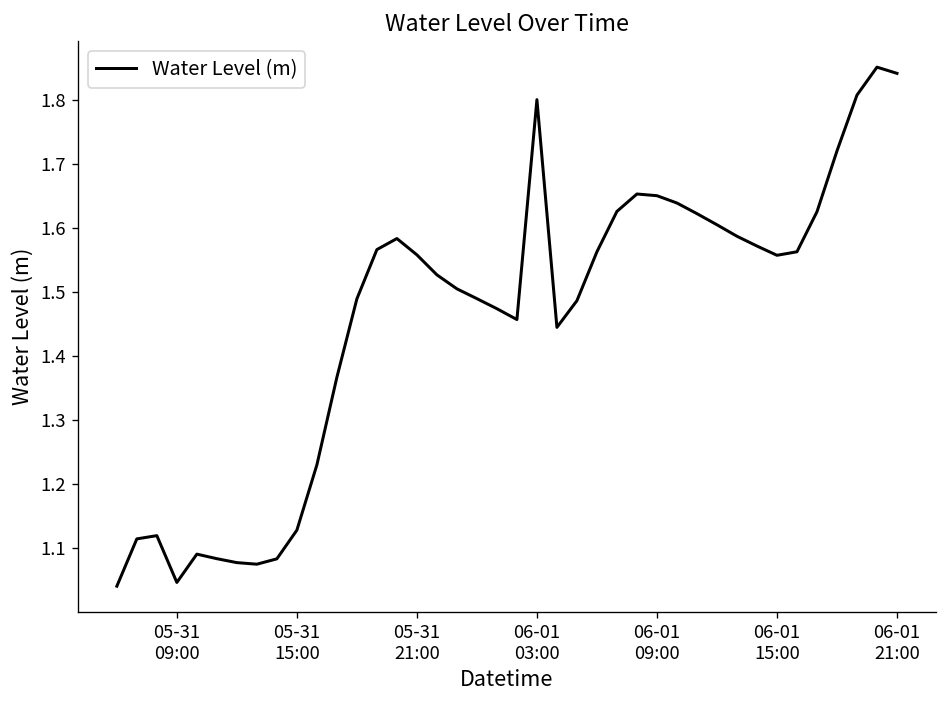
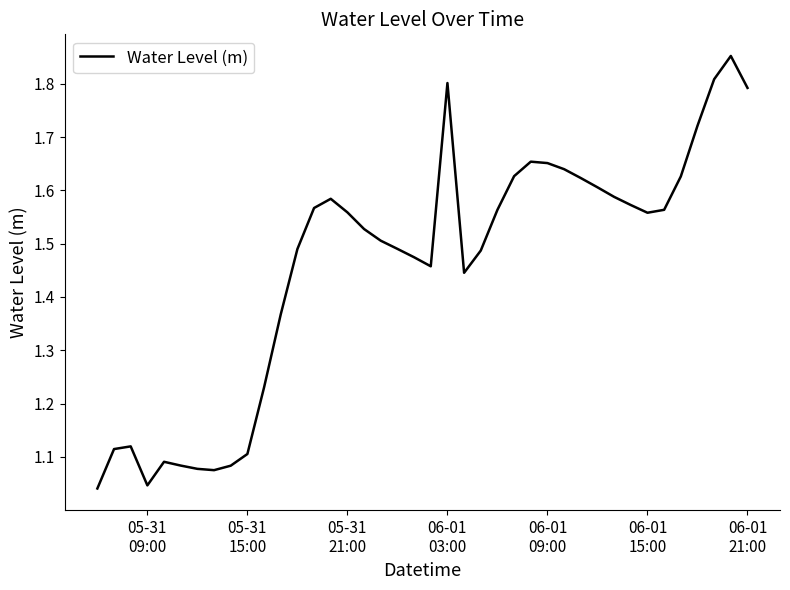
05-31 15:00: 1.13 -> 1.11
06-01 21:00: 1.84 -> 1.79
